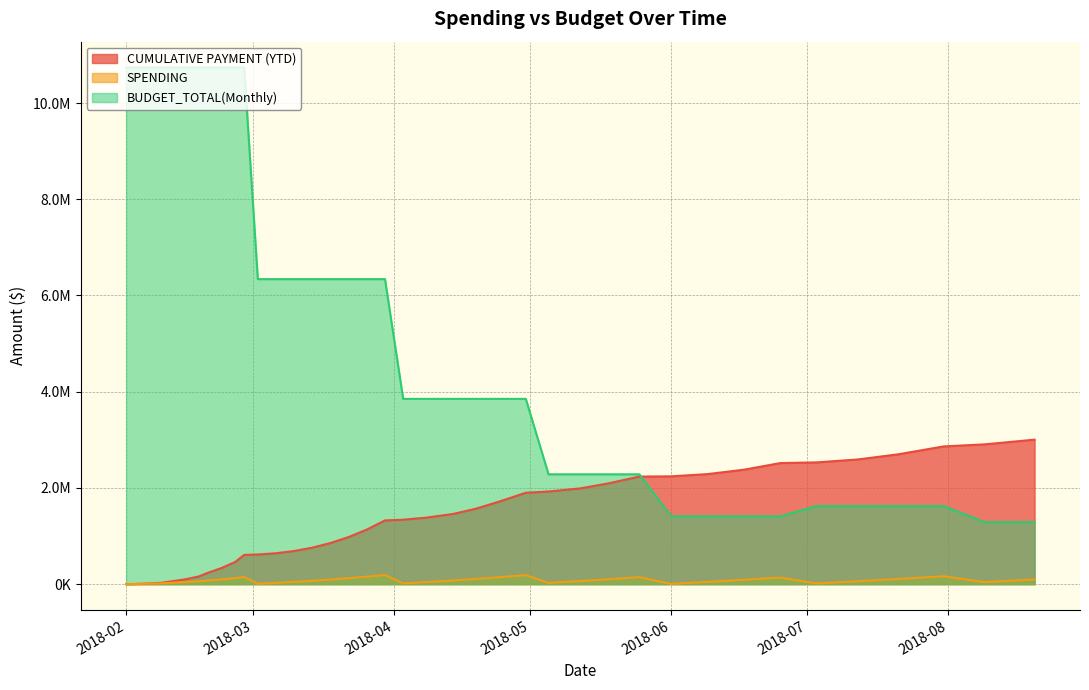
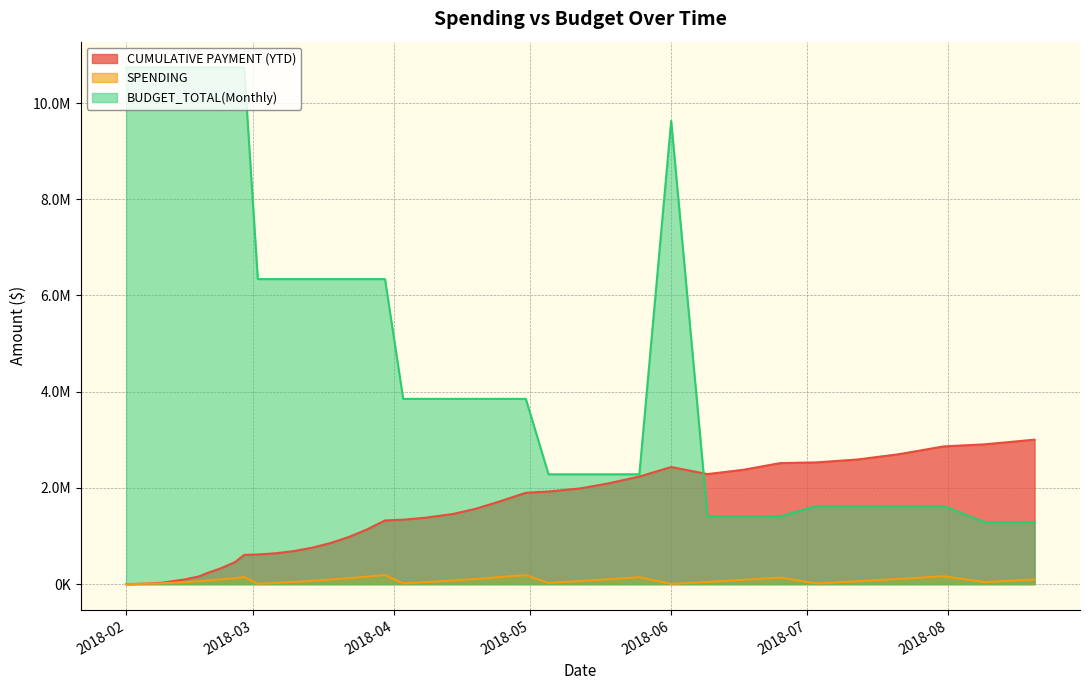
CUMULATIVE PAYMENT (YTD), 2018-06: 2200000 -> 2400000
BUDGET_TOTAL(Monthly), 2018-06: 1400000 -> 9600000
